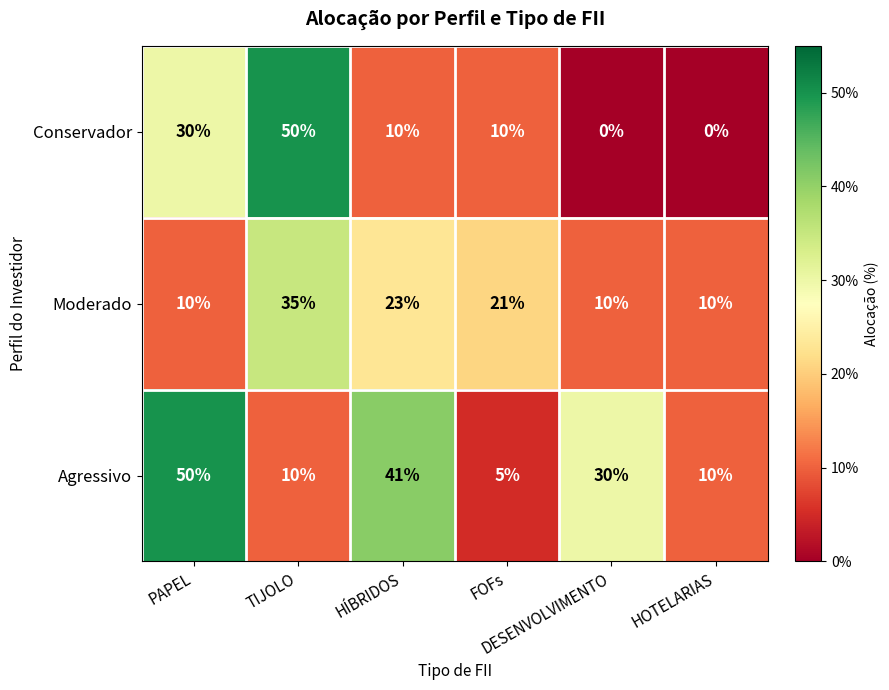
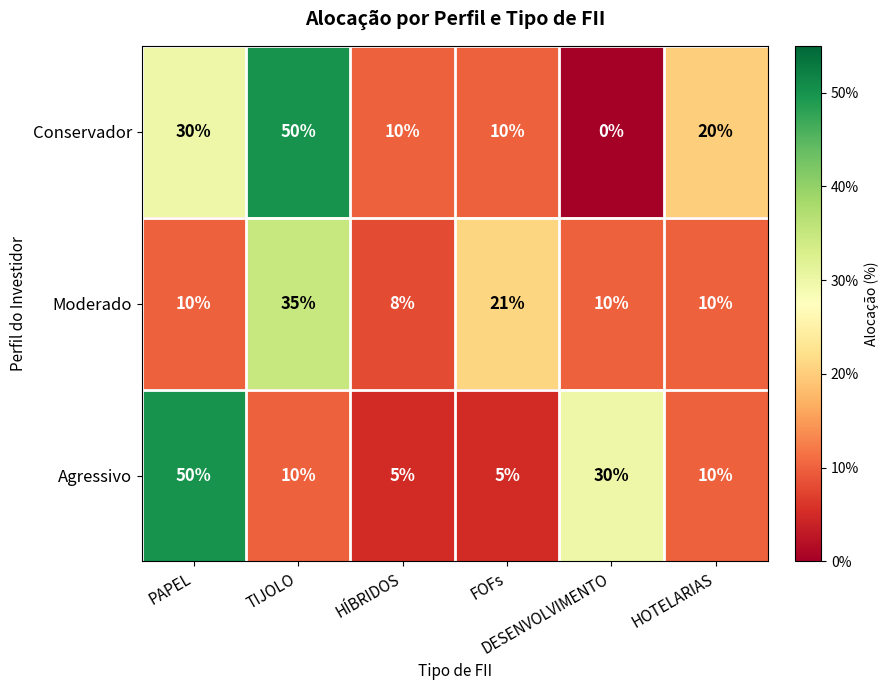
Conservador, HOTELARIAS: 0% -> 20%
Moderado, HÍBRIDOS: 23% -> 8%
Agressivo, HÍBRIDOS: 41% -> 5%
